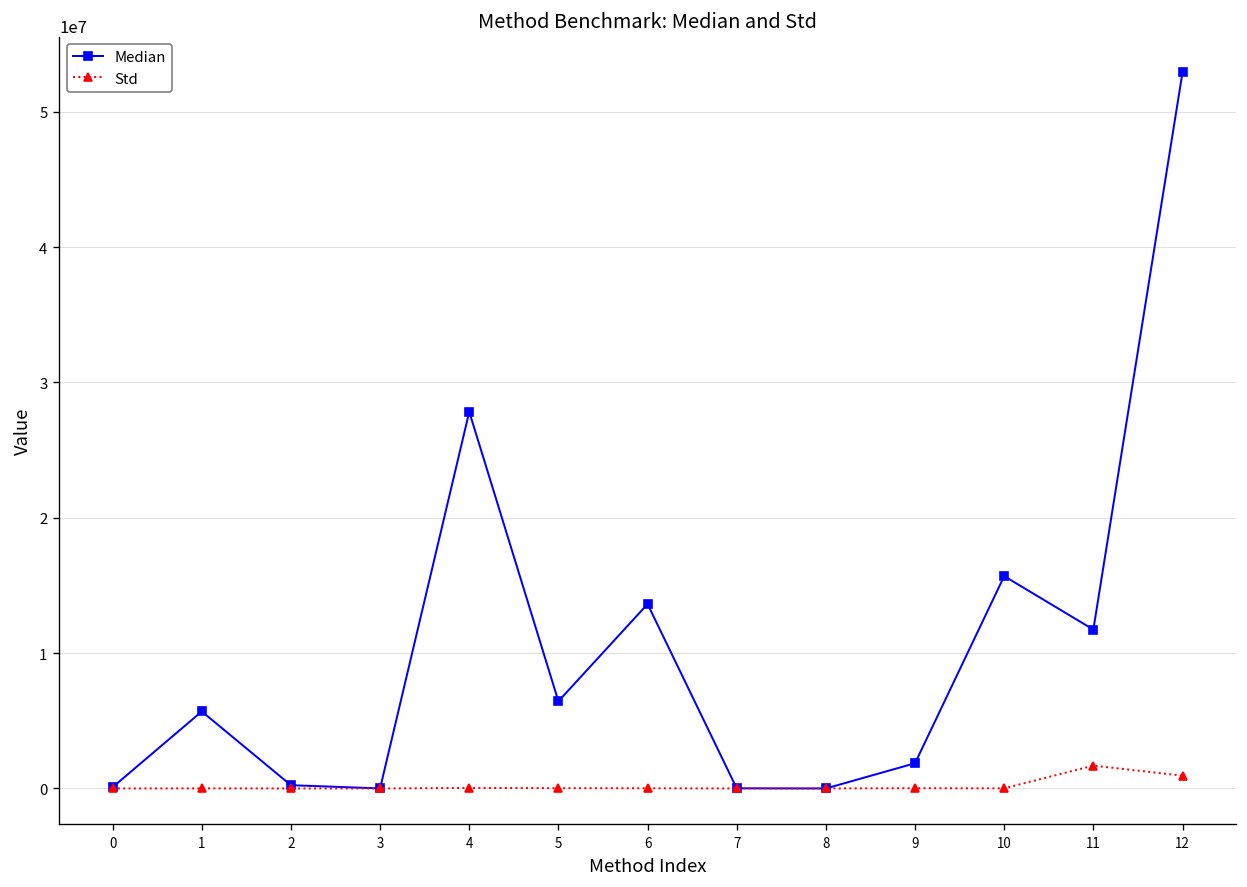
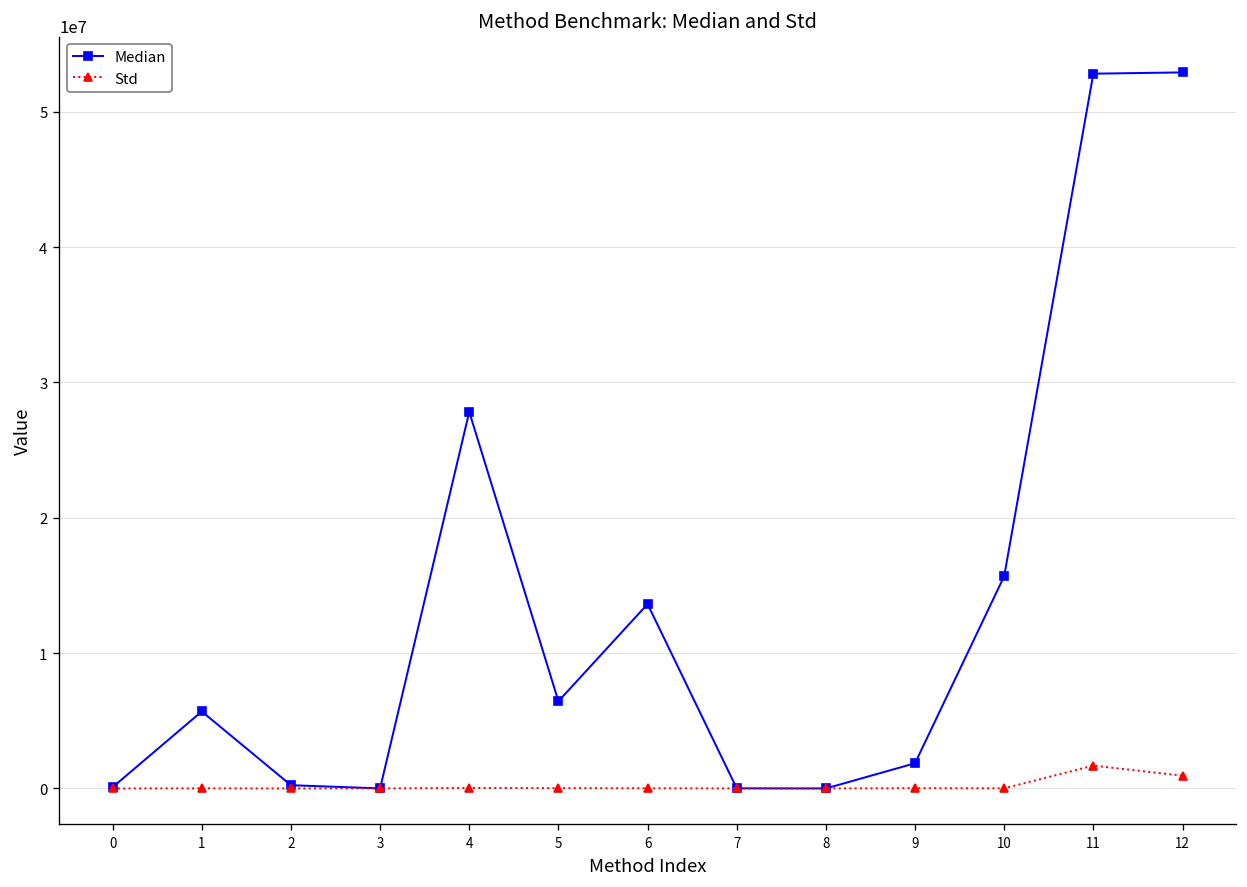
Median, 11: 11700000 -> 52800000
